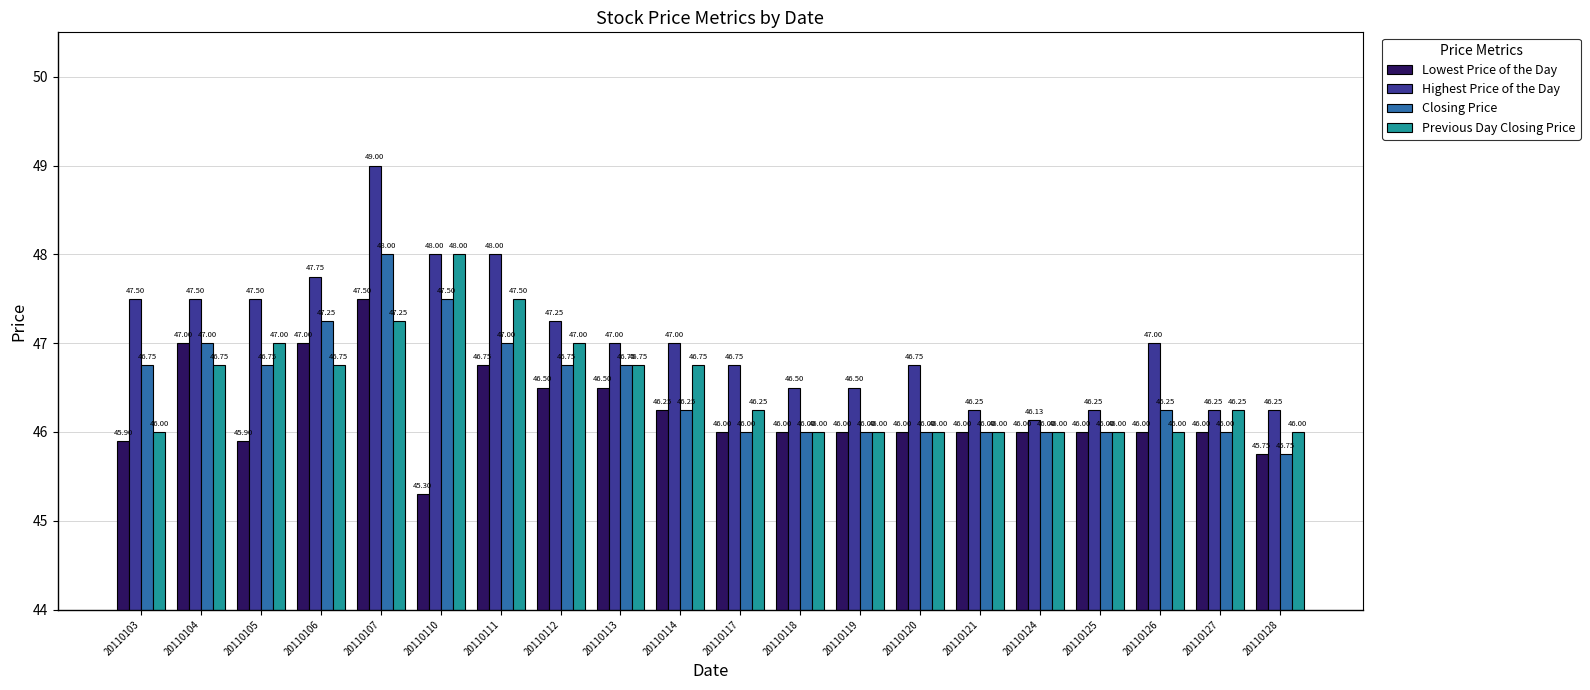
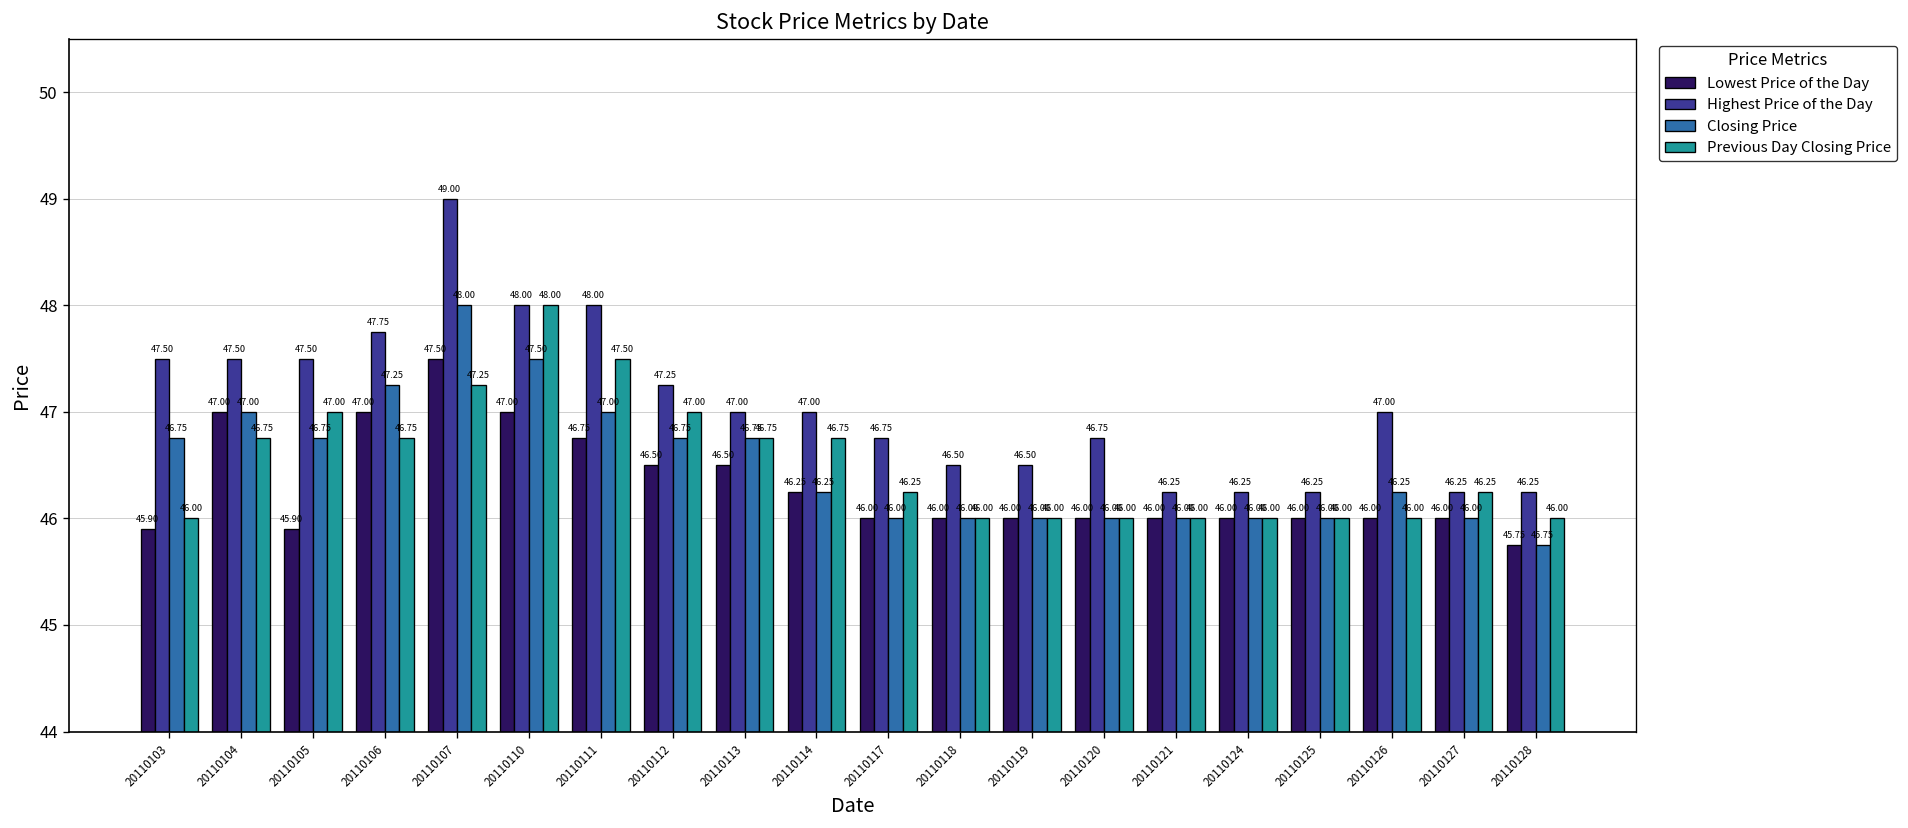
Lowest Price of the Day, 20110110: 45.30 -> 47.00
Highest Price of the Day, 20110124: 46.13 -> 46.25
